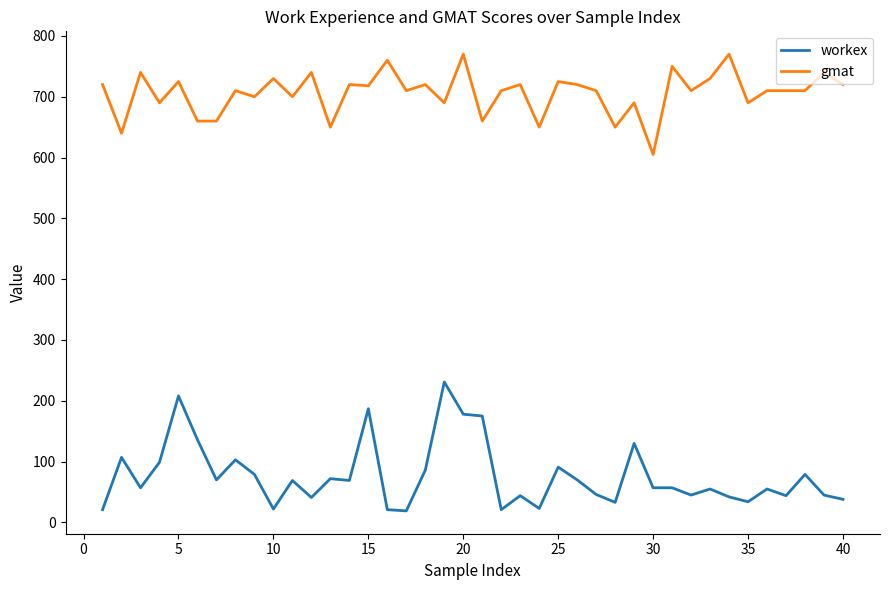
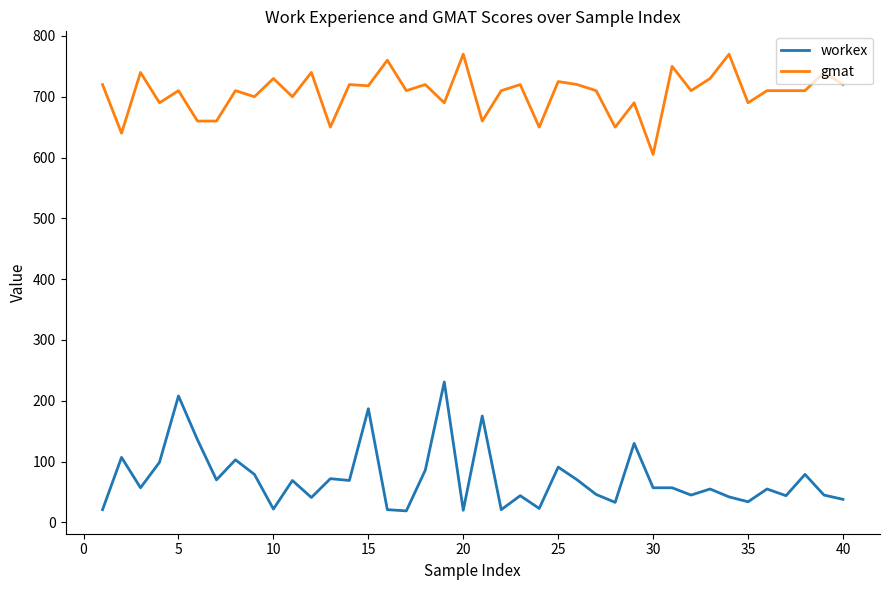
gmat, 5: 730 -> 710
workex, 20: 180 -> 20
